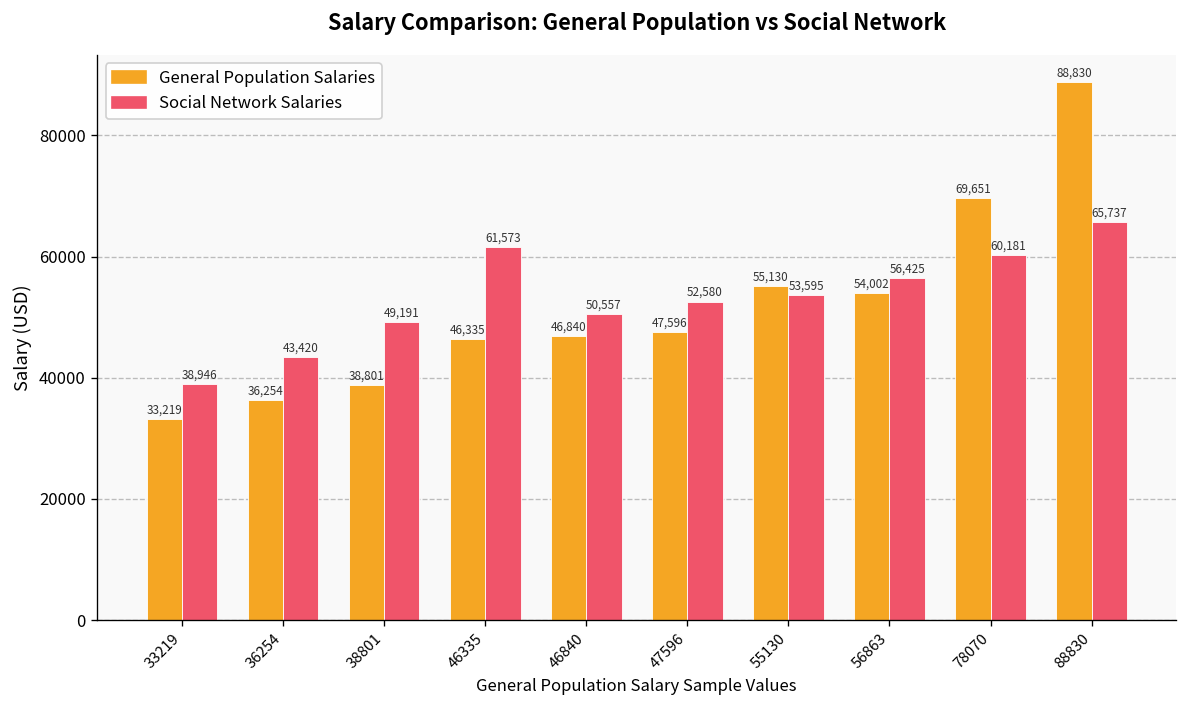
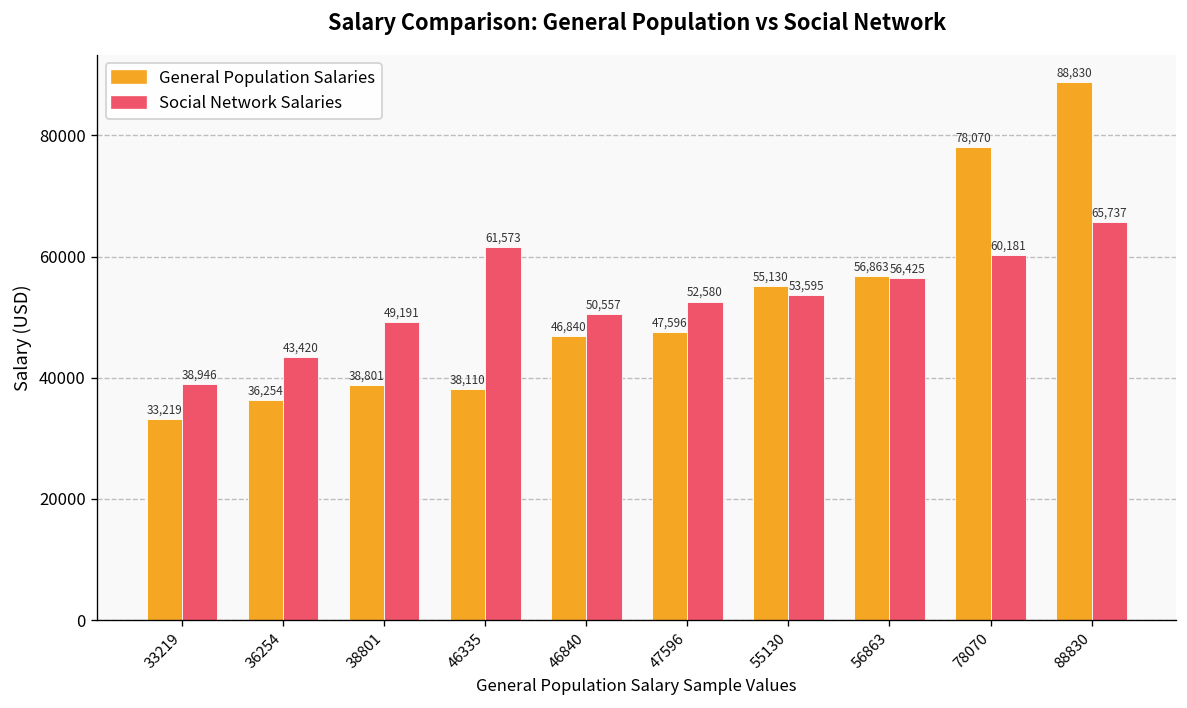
General Population Salaries, 46335: 46,335 -> 38,110
General Population Salaries, 56863: 54,002 -> 56,863
General Population Salaries, 78070: 69,651 -> 78,070
